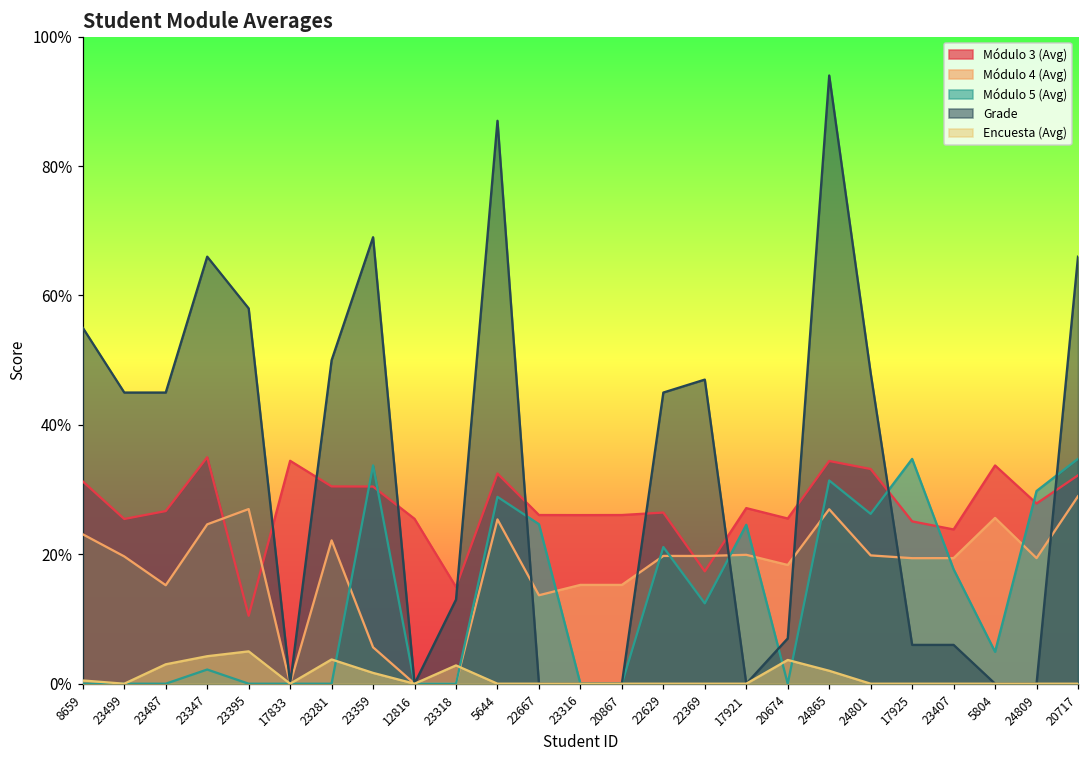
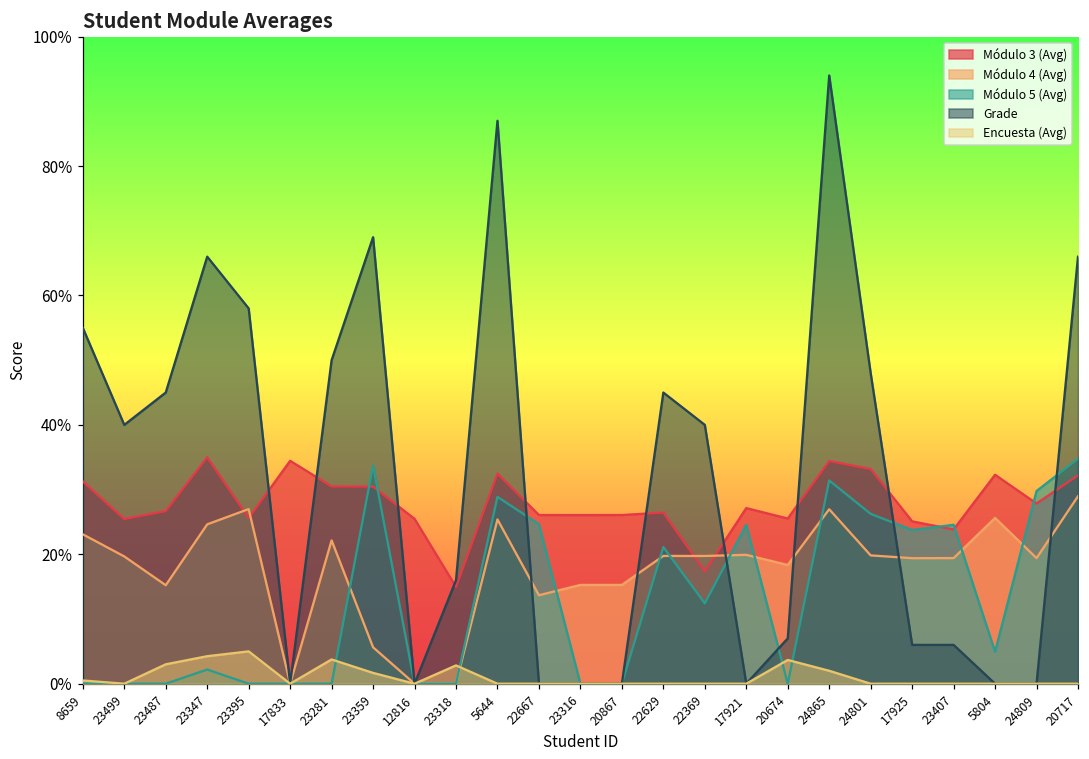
Grade, 23499: 45% -> 40%
Módulo 3 (Avg), 23395: 11% -> 26%
Grade, 23318: 13% -> 16%
Grade, 22369: 47% -> 40%
Módulo 5 (Avg), 17925: 35% -> 24%
Módulo 5 (Avg), 23407: 18% -> 25%
Módulo 3 (Avg), 5804: 34% -> 32%
